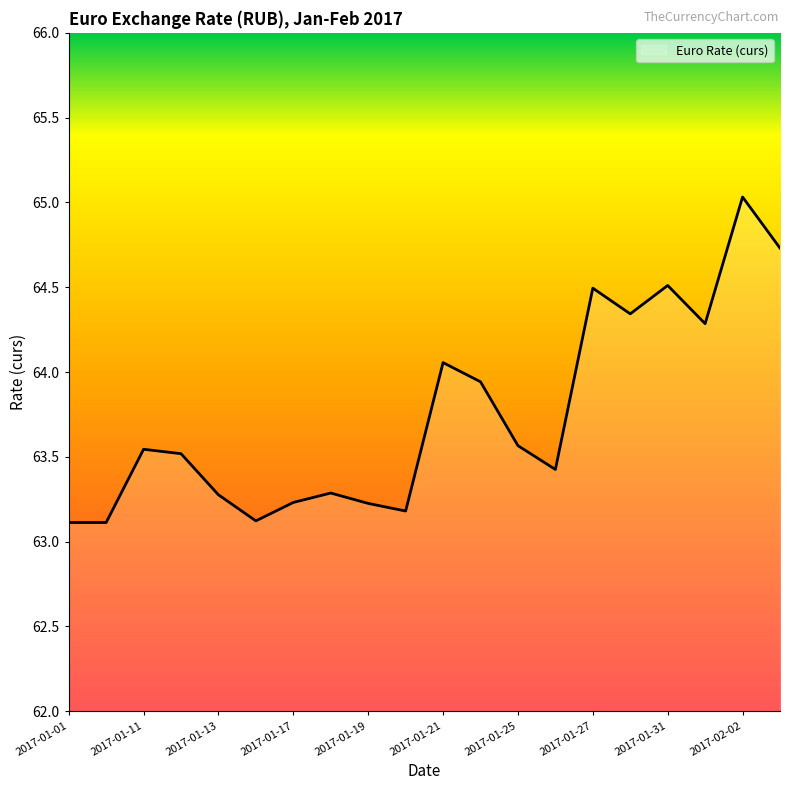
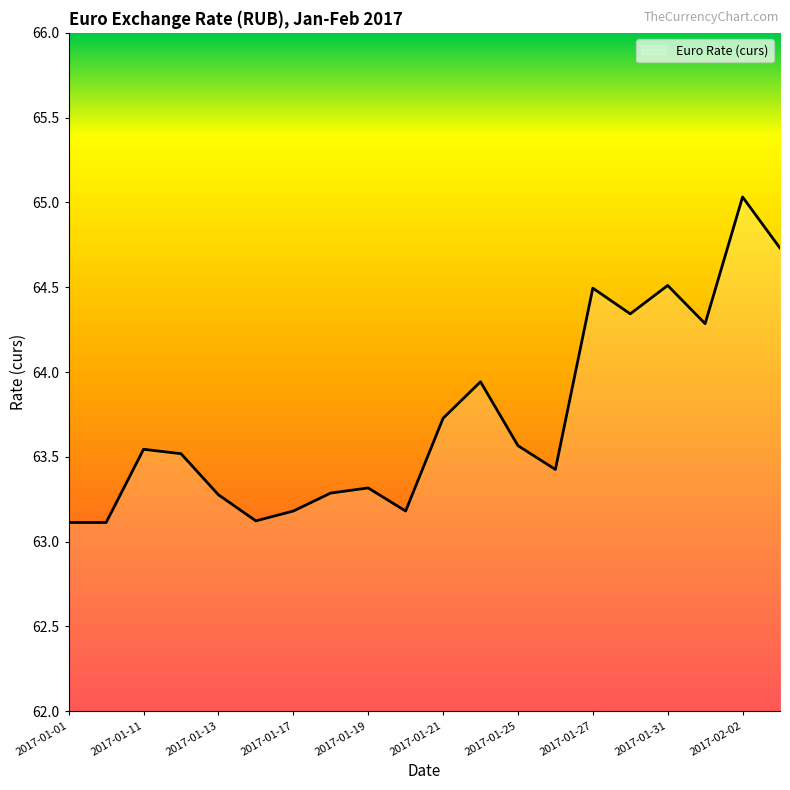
2017-01-17: 63.23 -> 63.18
2017-01-19: 63.23 -> 63.32
2017-01-21: 64.06 -> 63.73
